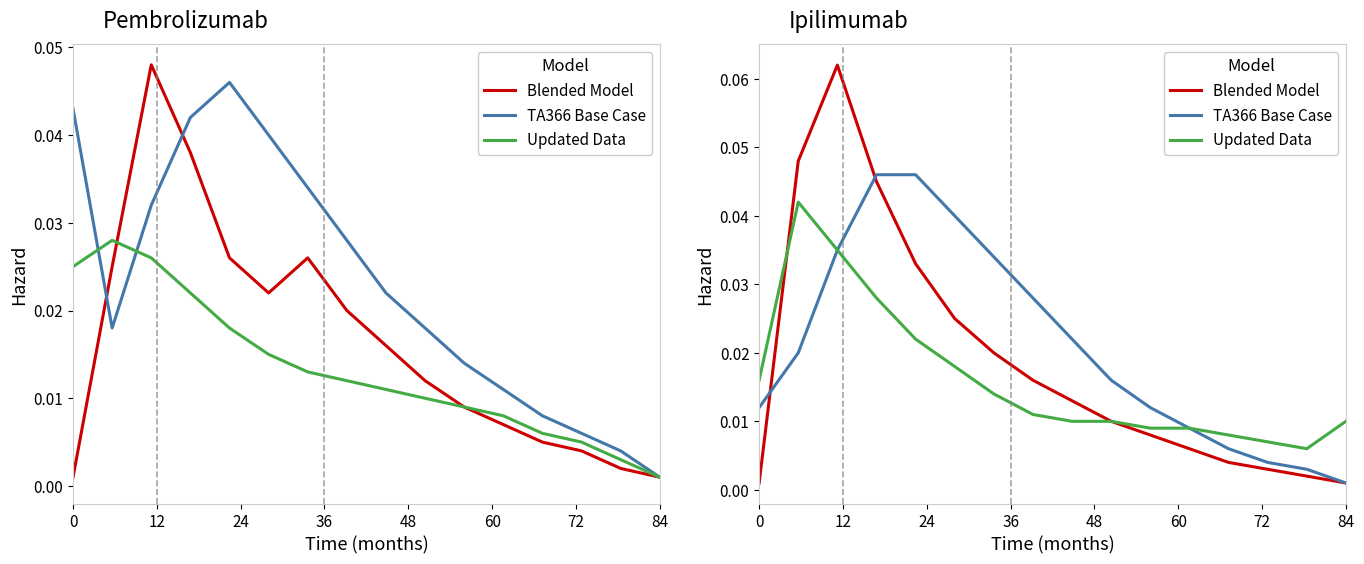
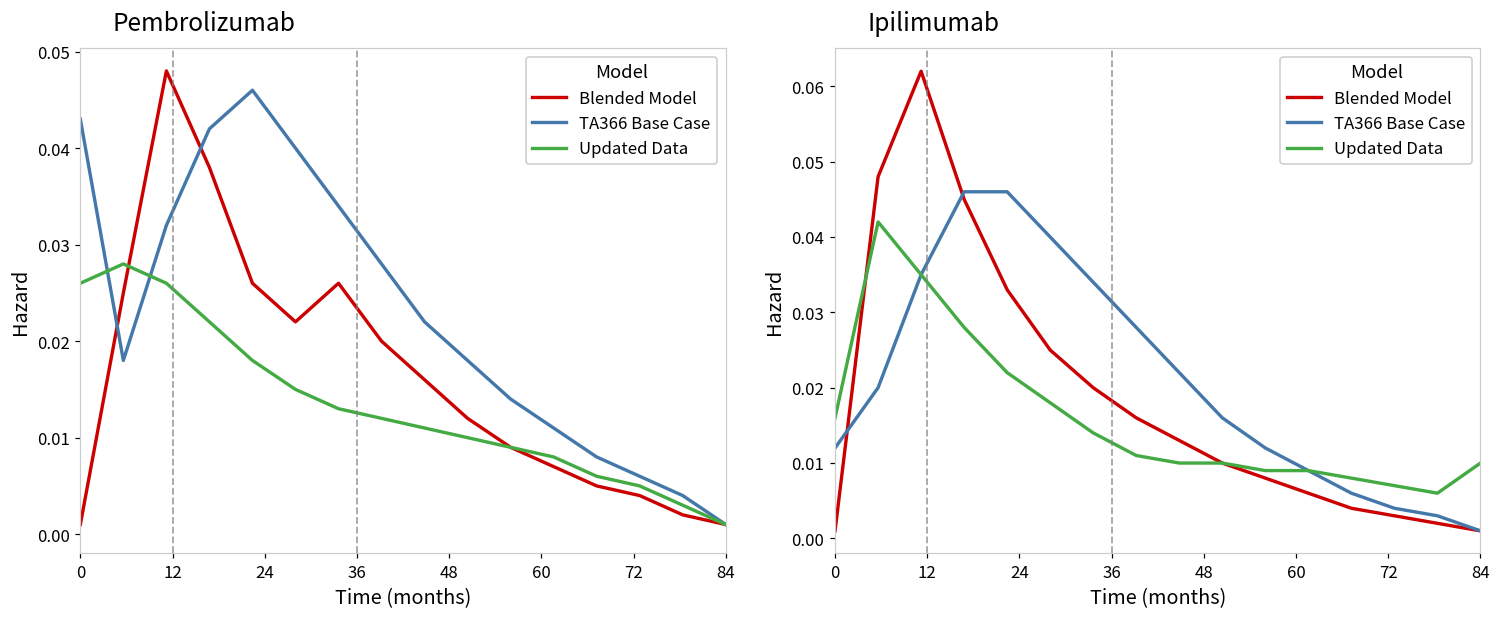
Pembrolizumab, Updated Data, 0: 0.025 -> 0.026
